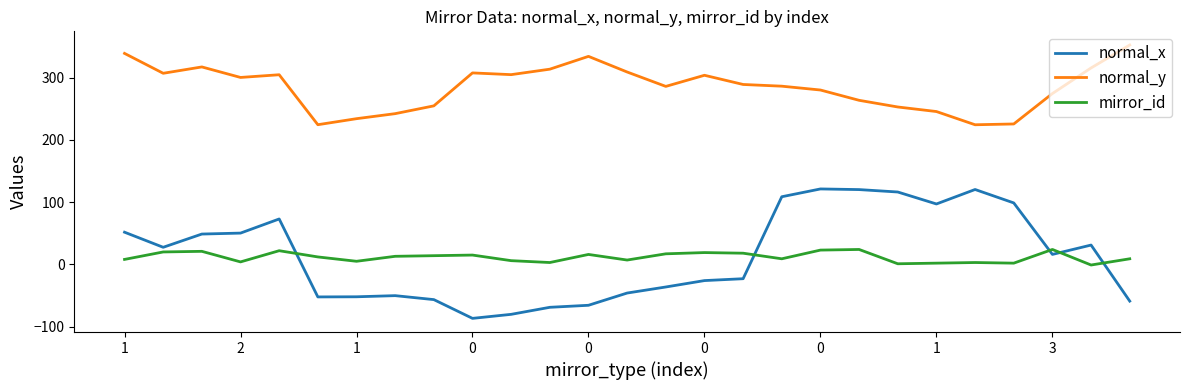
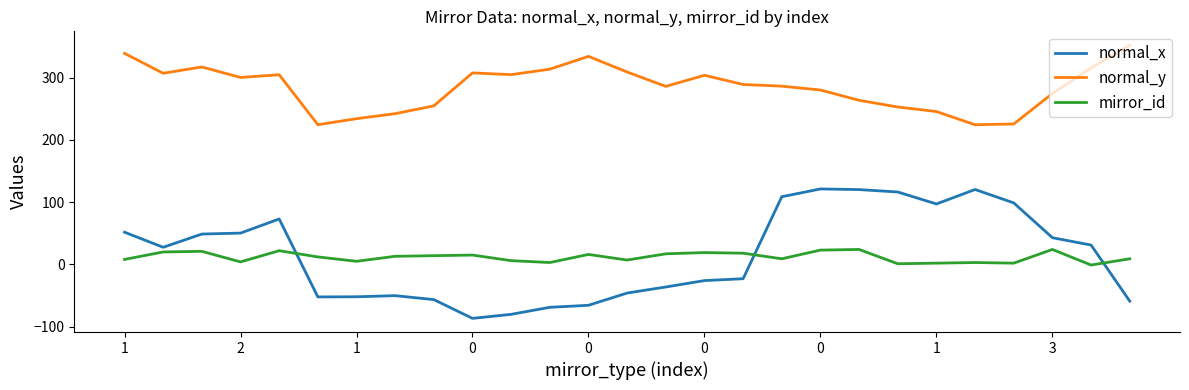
normal_x, 3: 20 -> 40
